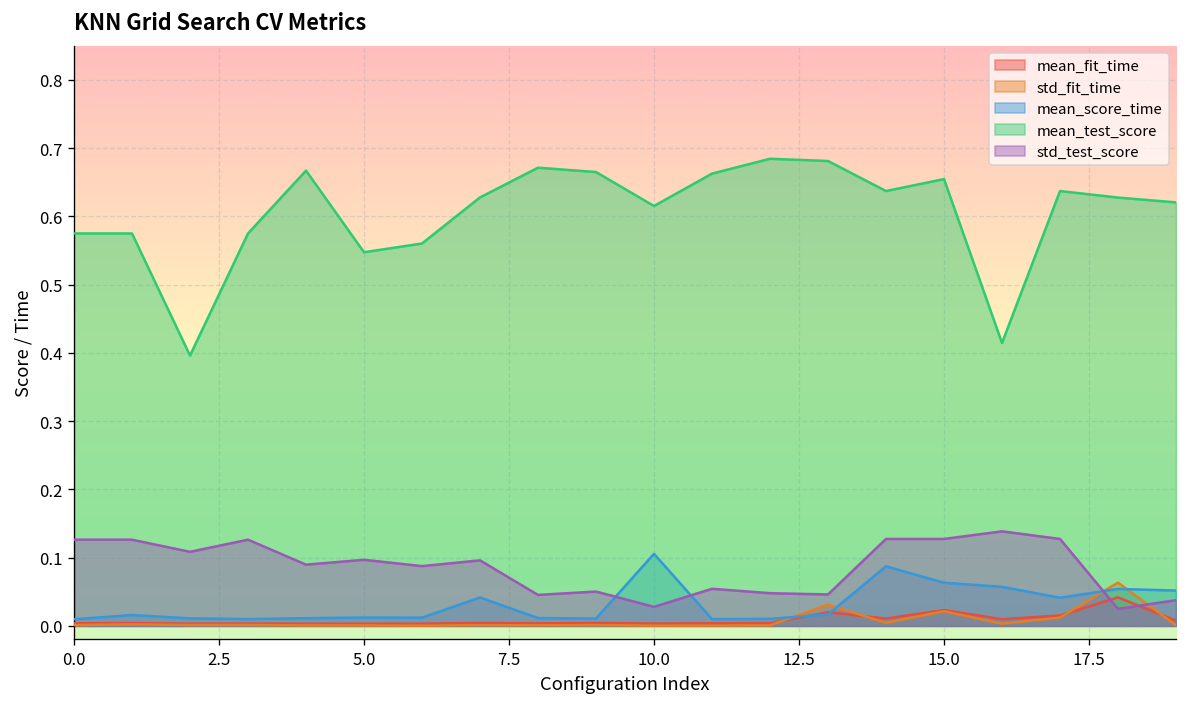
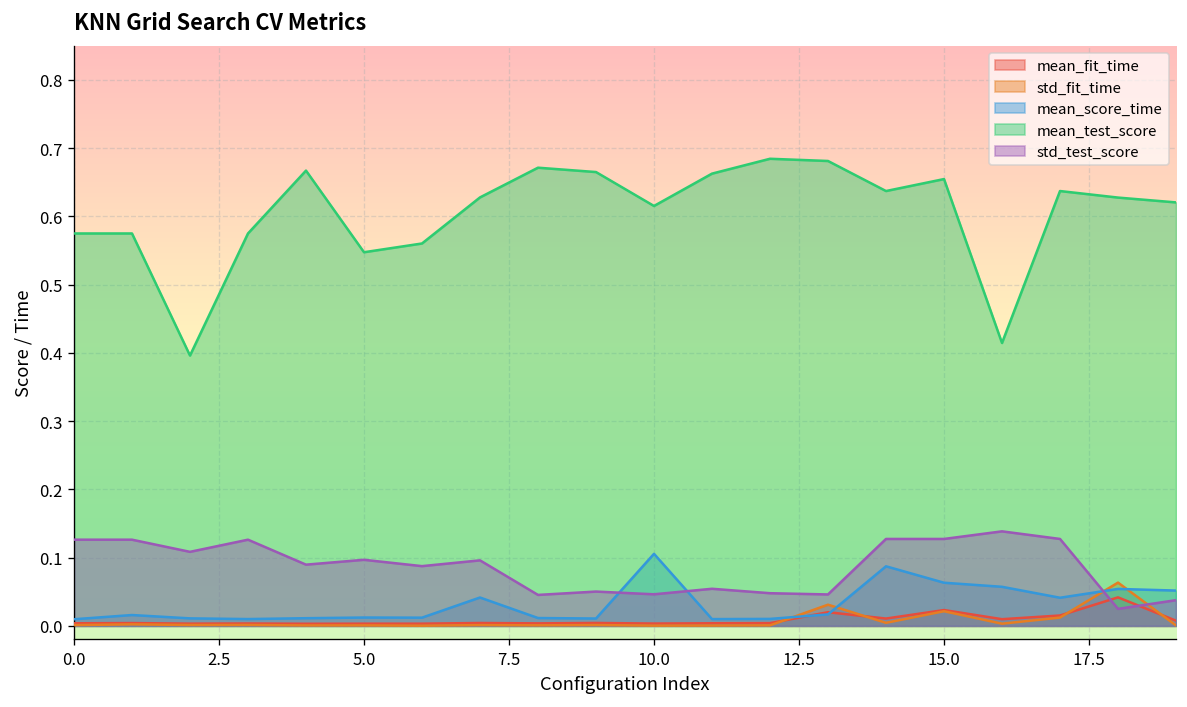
std_test_score, 10.0: 0.03 -> 0.05
